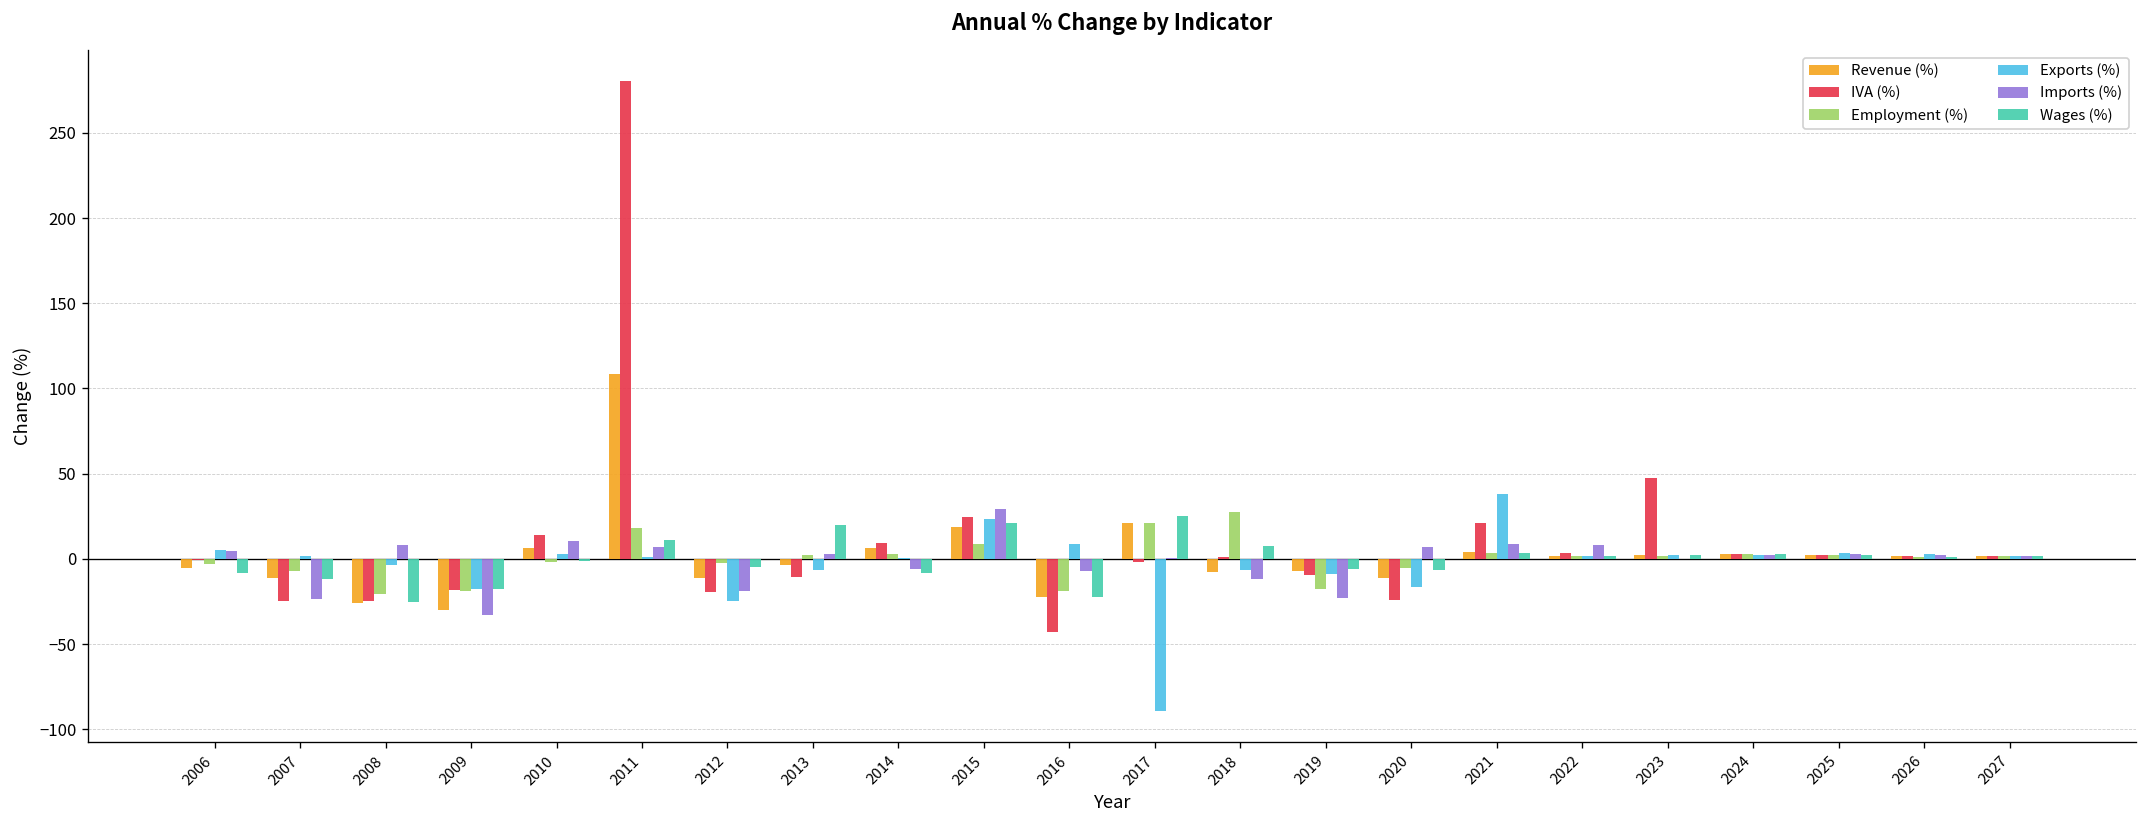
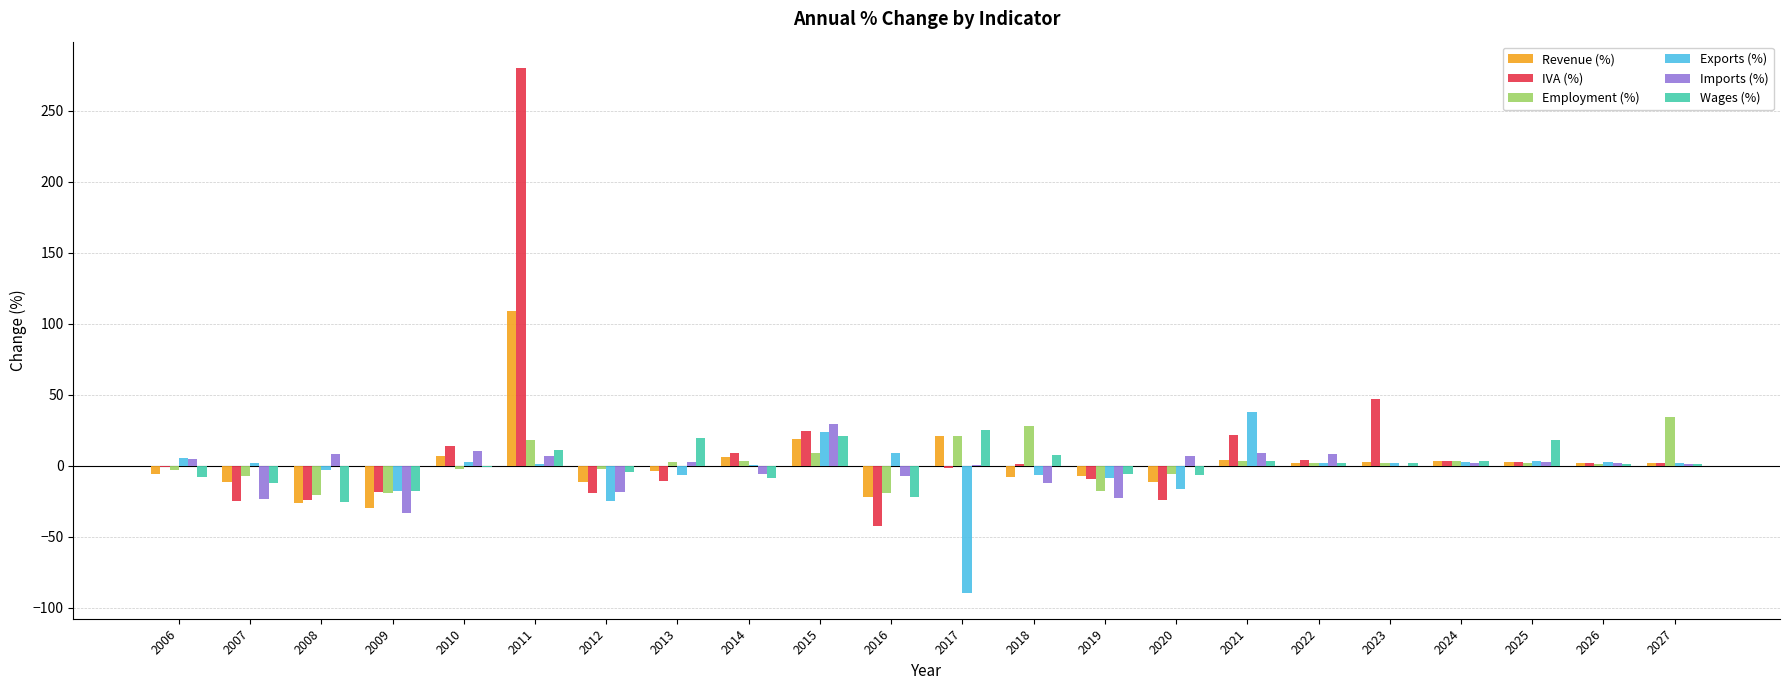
Wages (%), 2025: 2 -> 18
Employment (%), 2027: 1 -> 34
